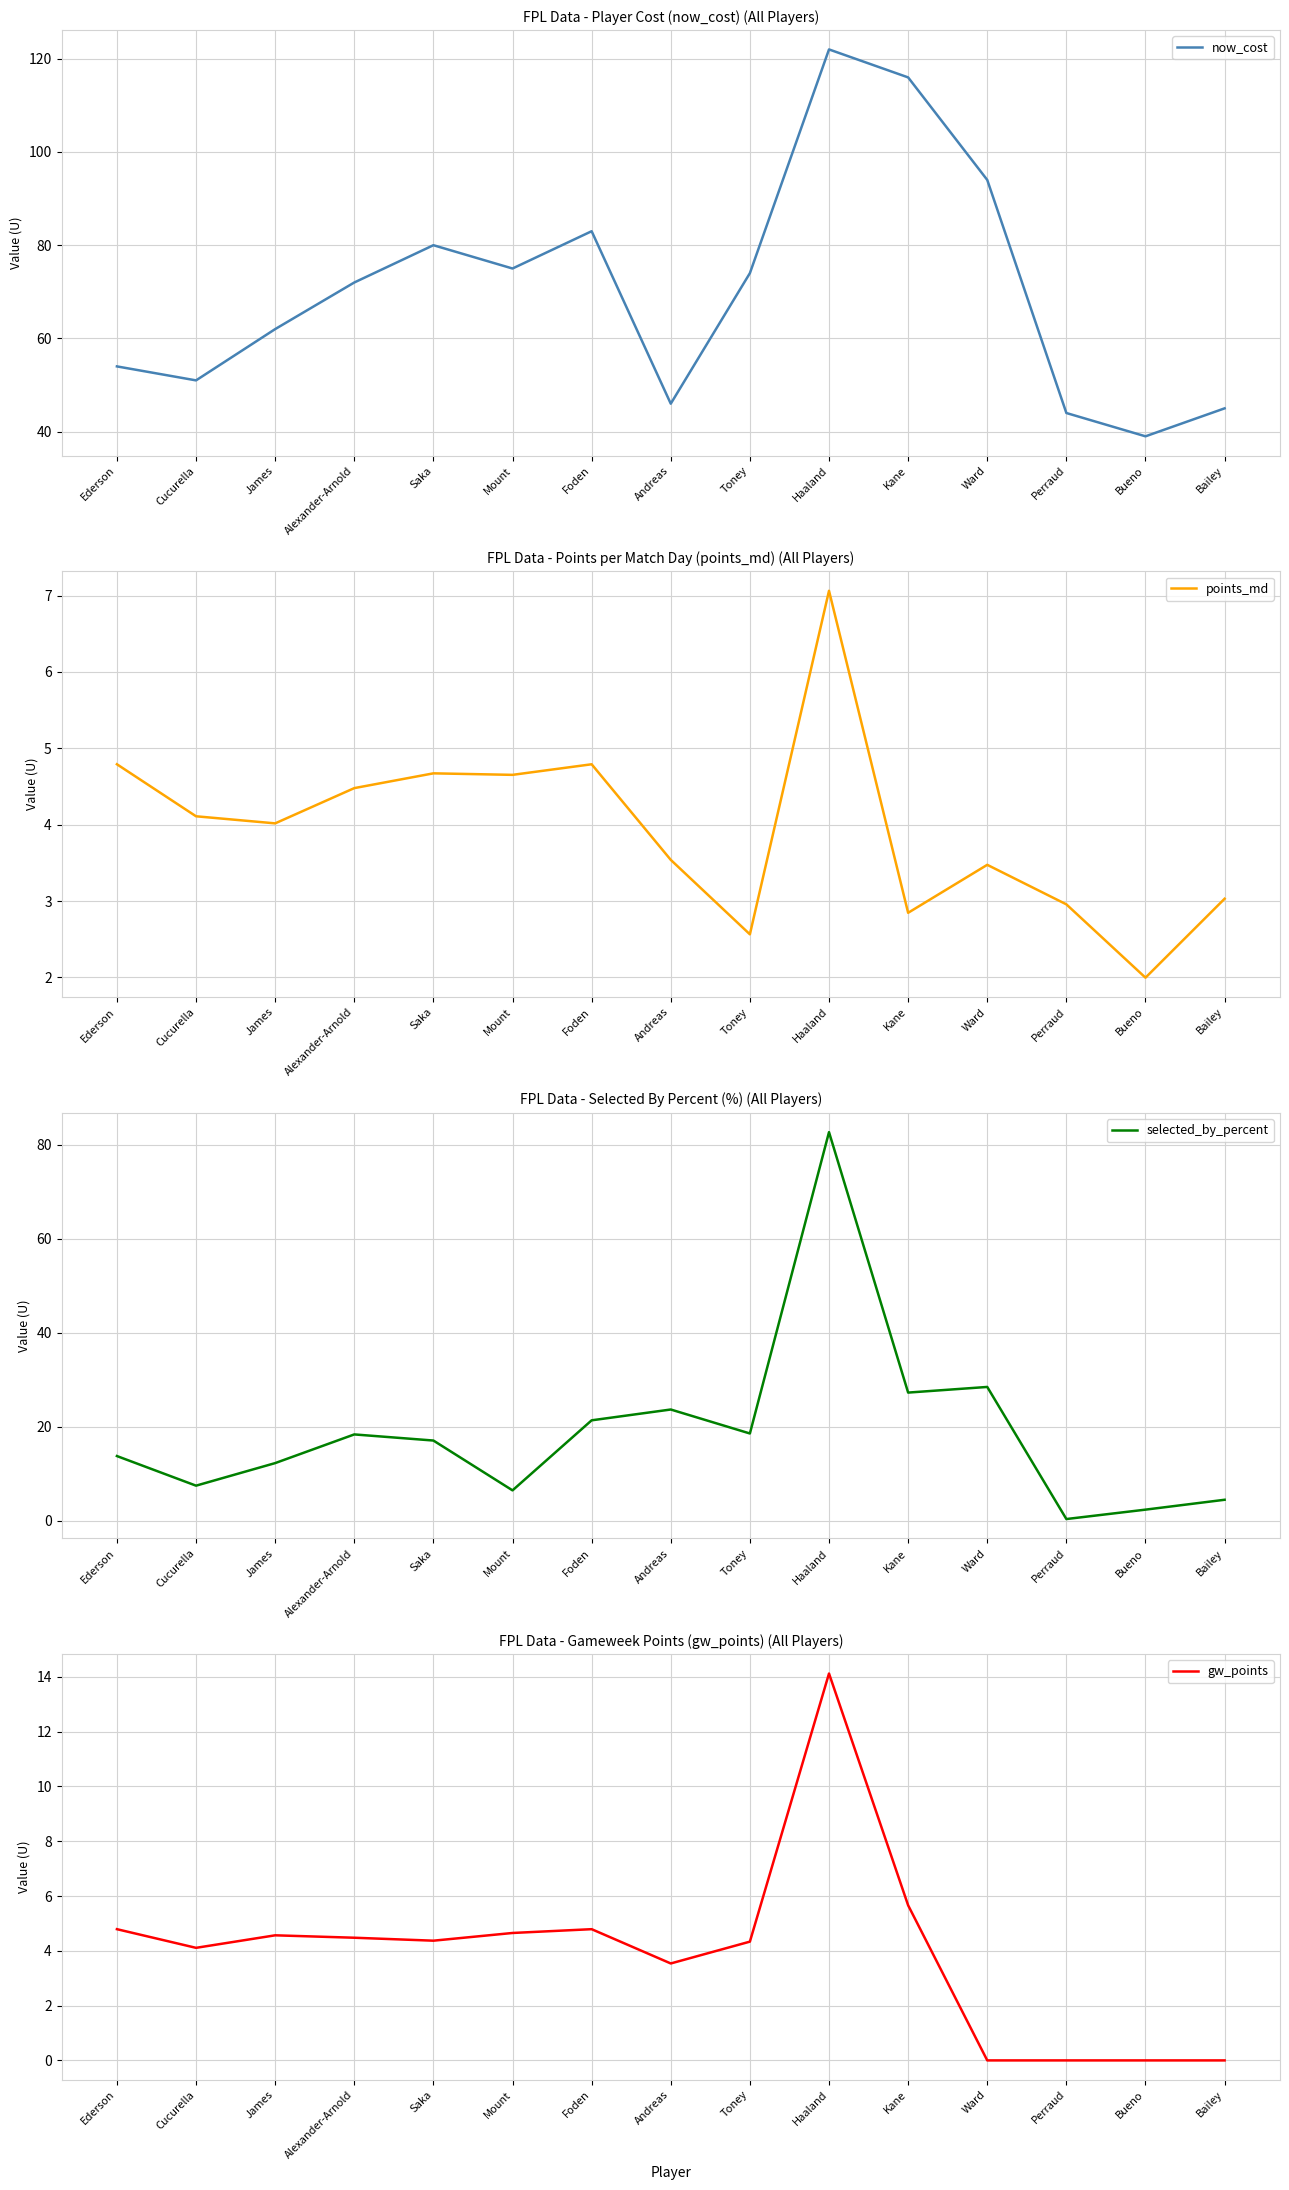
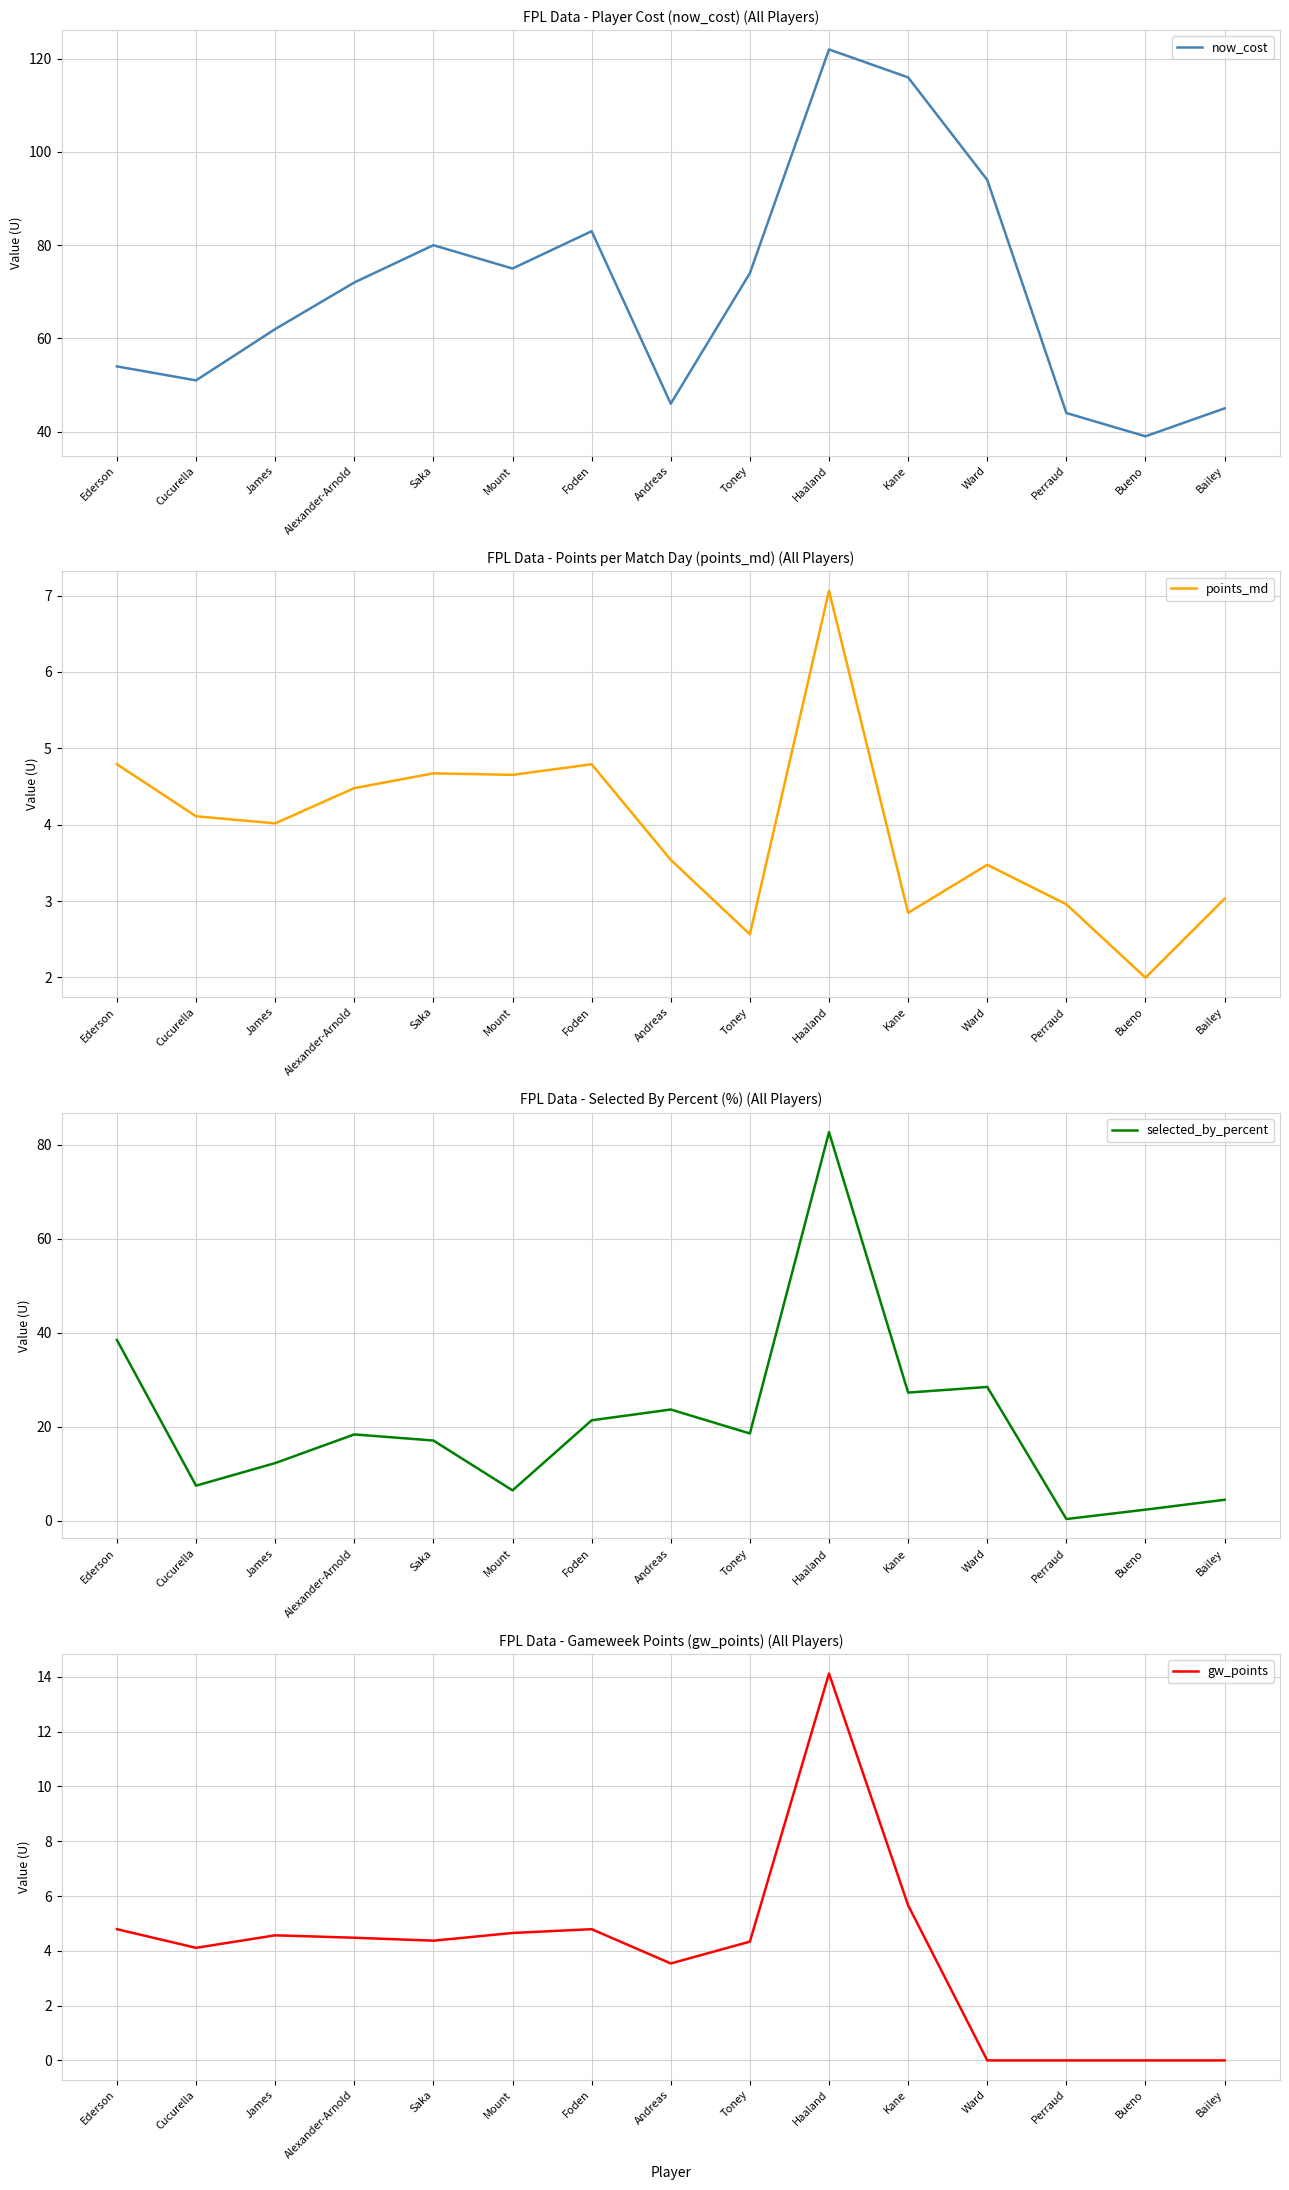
FPL Data - Selected By Percent (%) (All Players), Ederson: 14 -> 39
